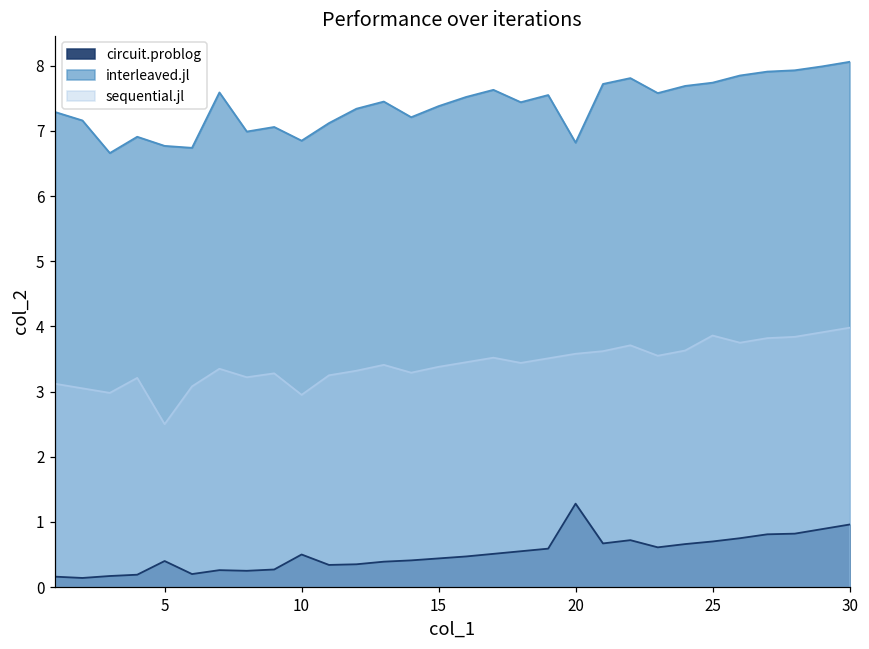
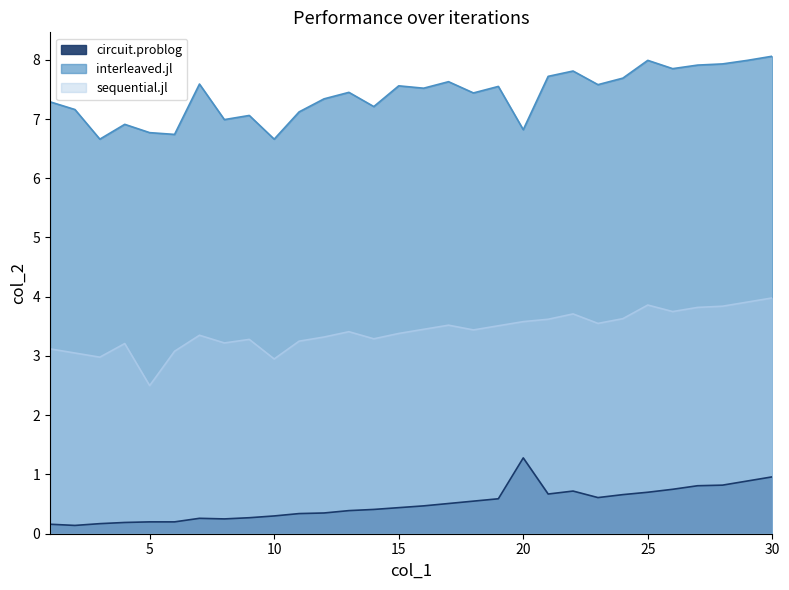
circuit.problog, 5: 0.4 -> 0.2
circuit.problog, 10: 0.5 -> 0.3
interleaved.jl, 10: 6.9 -> 6.7
interleaved.jl, 15: 7.4 -> 7.6
interleaved.jl, 25: 7.7 -> 8.0
